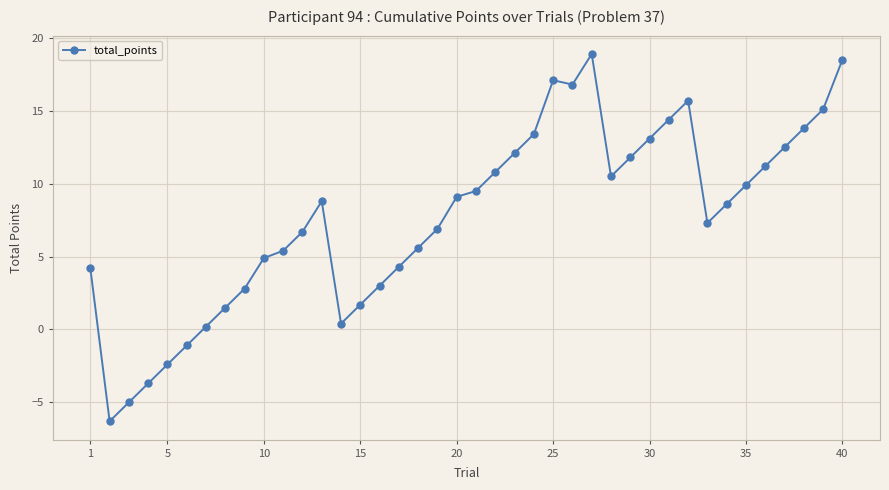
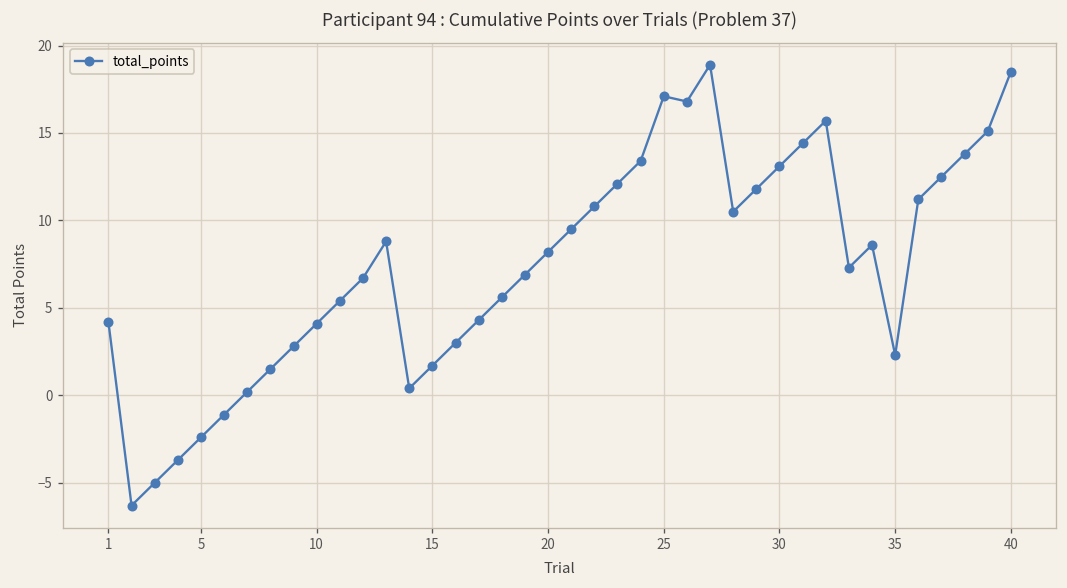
10: 4.9 -> 4.1
20: 9.1 -> 8.2
35: 9.9 -> 2.3
